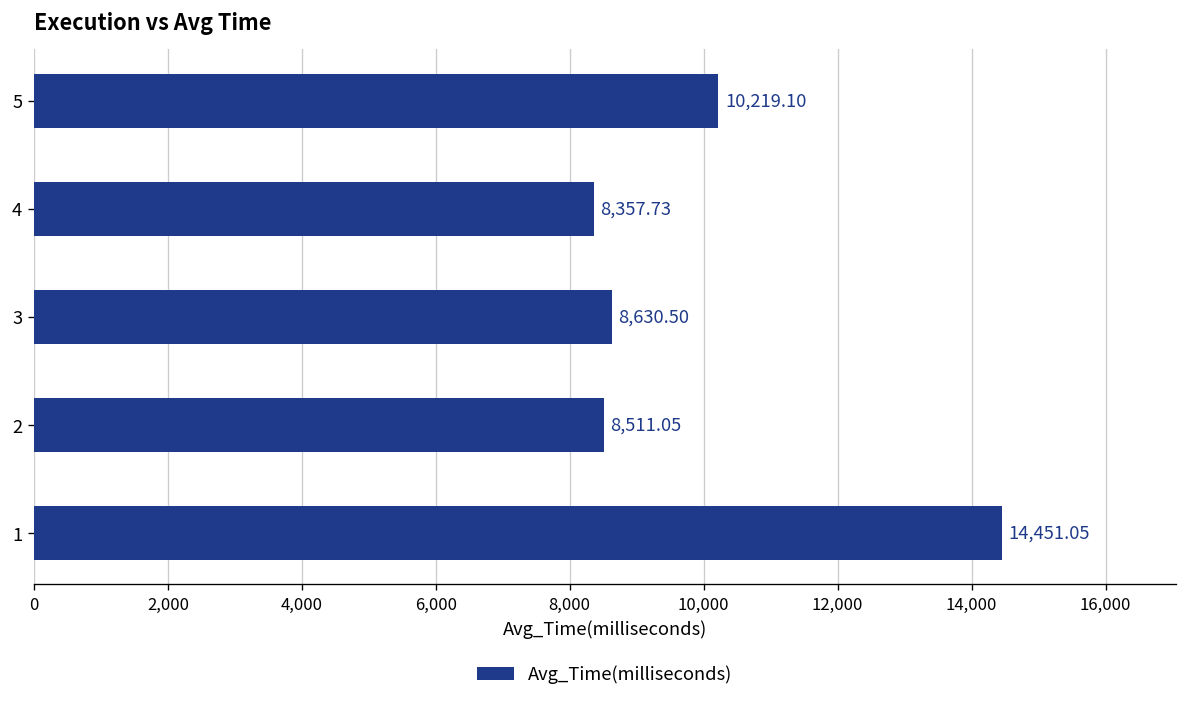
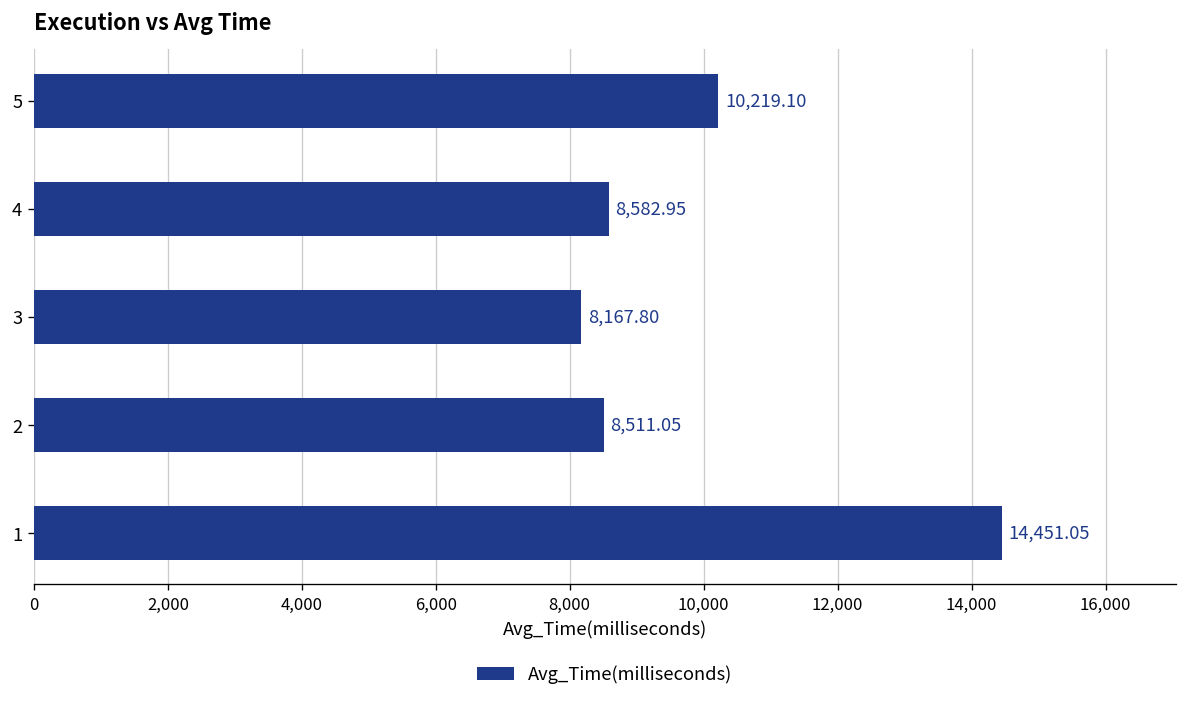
4: 8,357.73 -> 8,582.95
3: 8,630.50 -> 8,167.80
